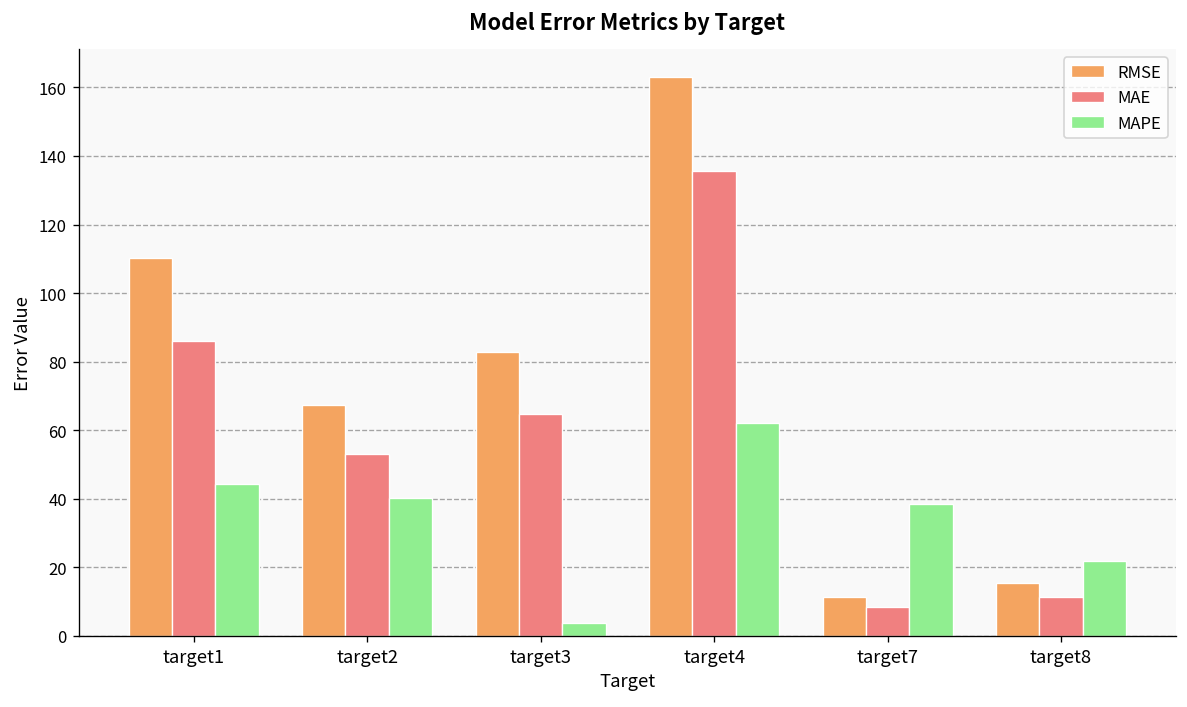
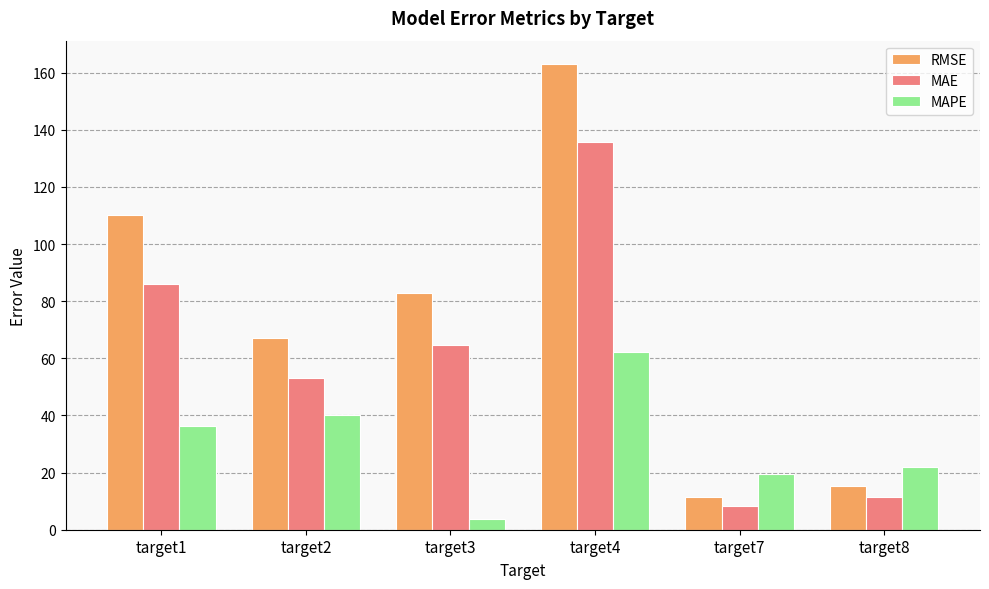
MAPE, target1: 44 -> 36
MAPE, target7: 38 -> 19
